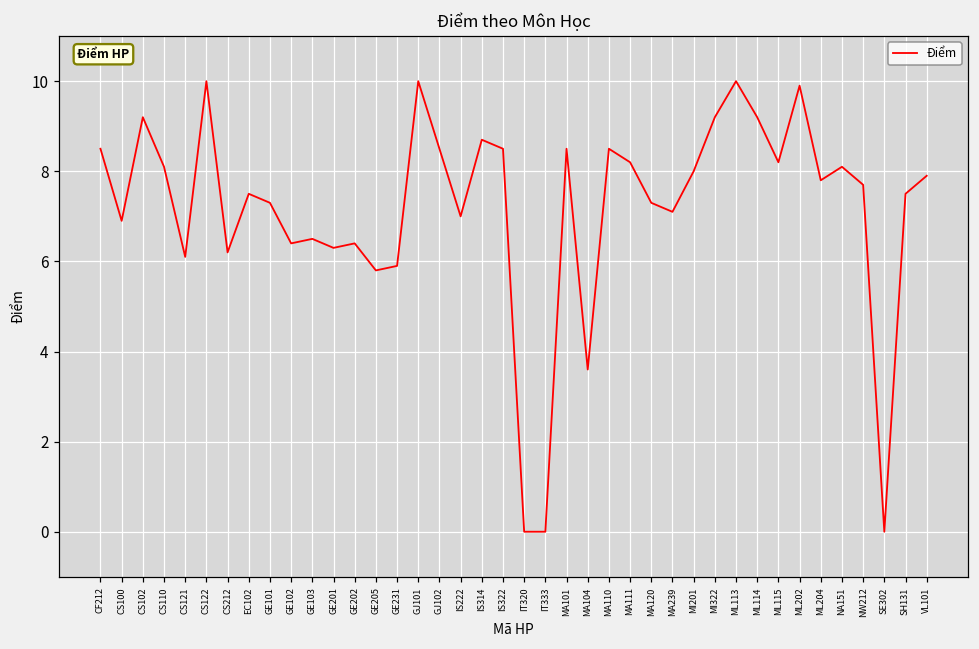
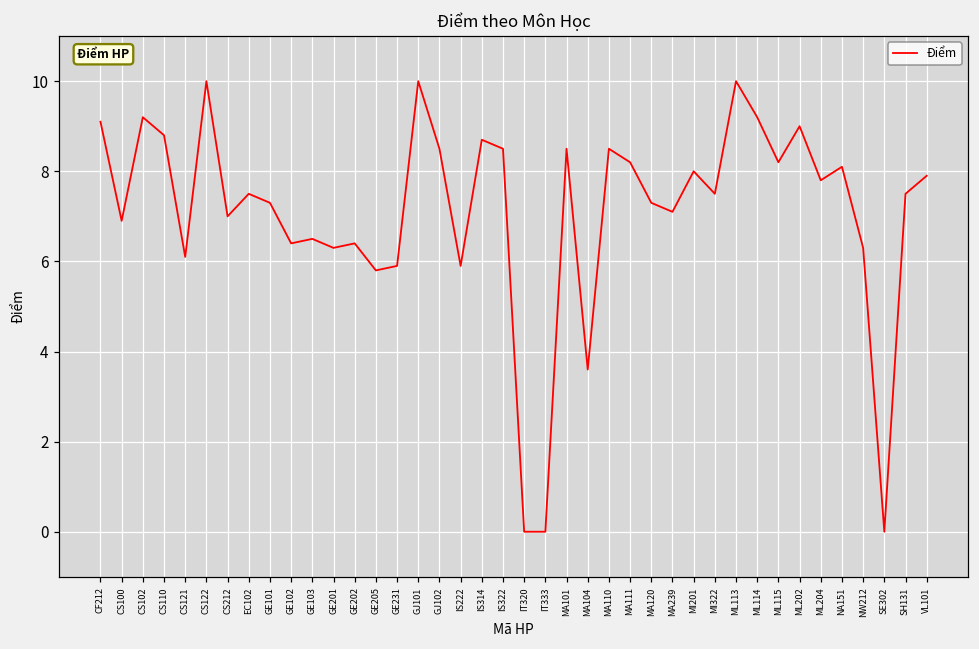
CF212: 8.5 -> 9.1
CS110: 8.1 -> 8.8
CS212: 6.2 -> 7.0
IS222: 7.0 -> 5.9
MI322: 9.2 -> 7.5
ML202: 9.9 -> 9.0
NW212: 7.7 -> 6.3
